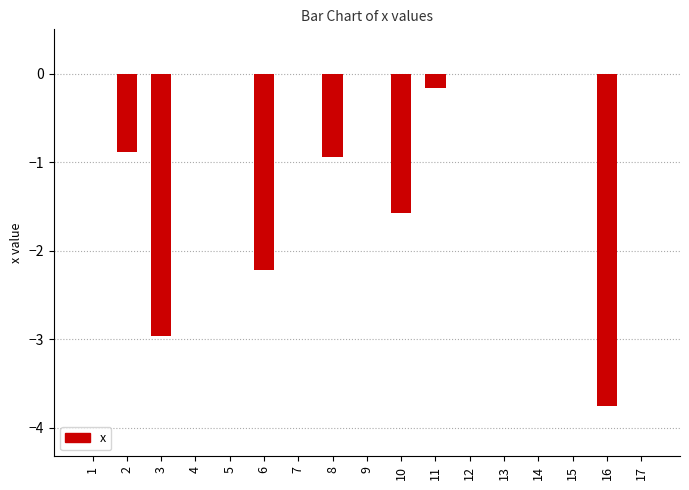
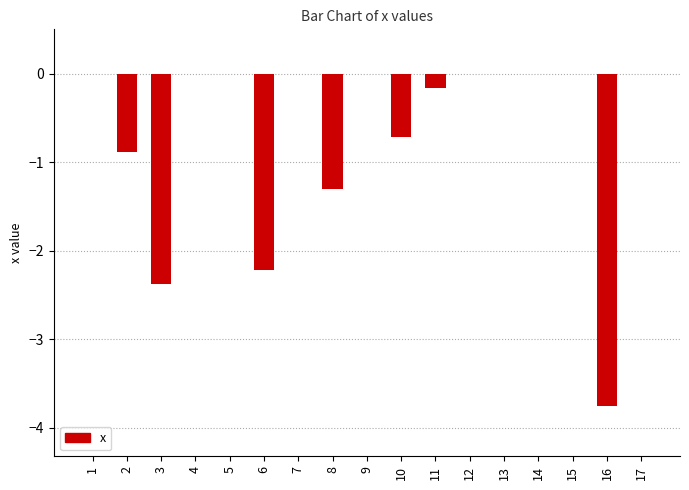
3: -3.0 -> -2.4
8: -0.9 -> -1.3
10: -1.6 -> -0.7
